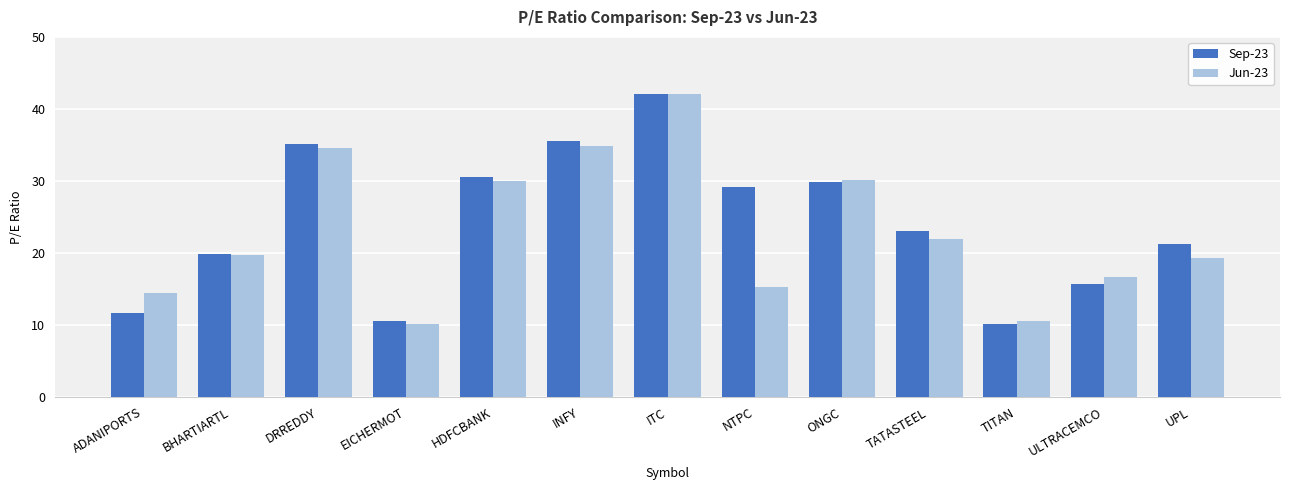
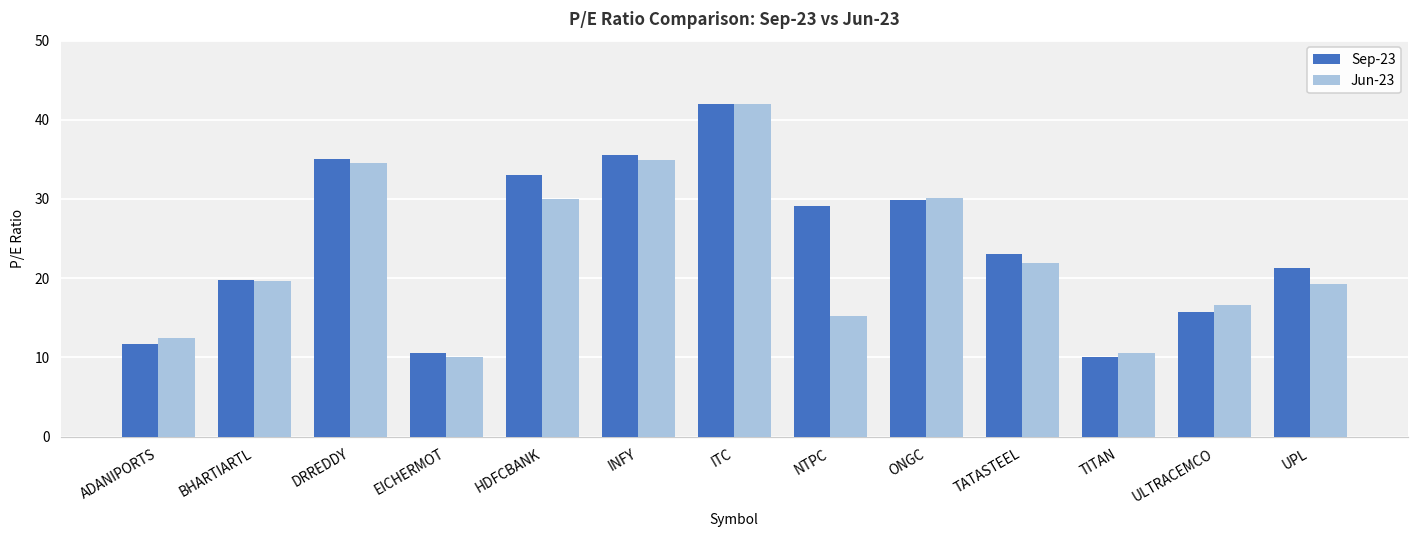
Jun-23, ADANIPORTS: 14 -> 13
Sep-23, HDFCBANK: 31 -> 33
